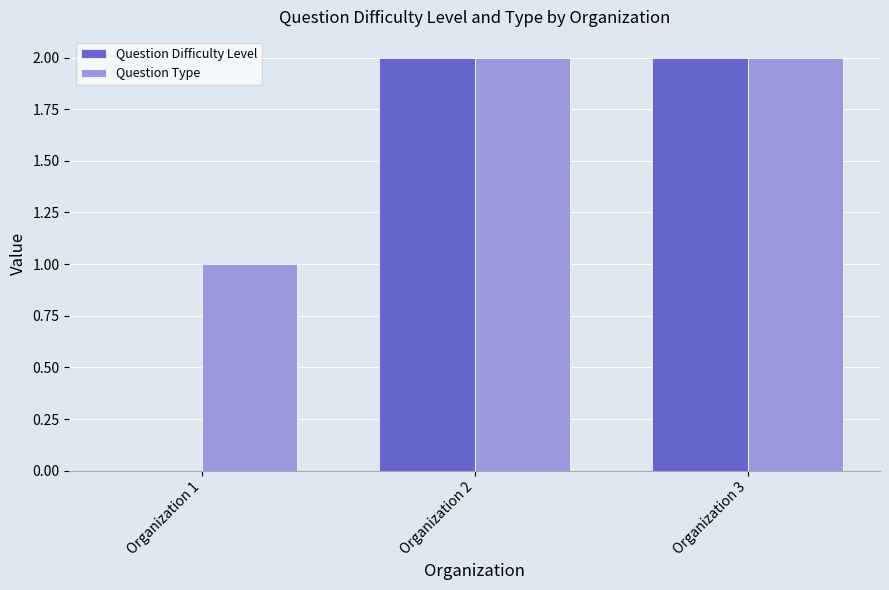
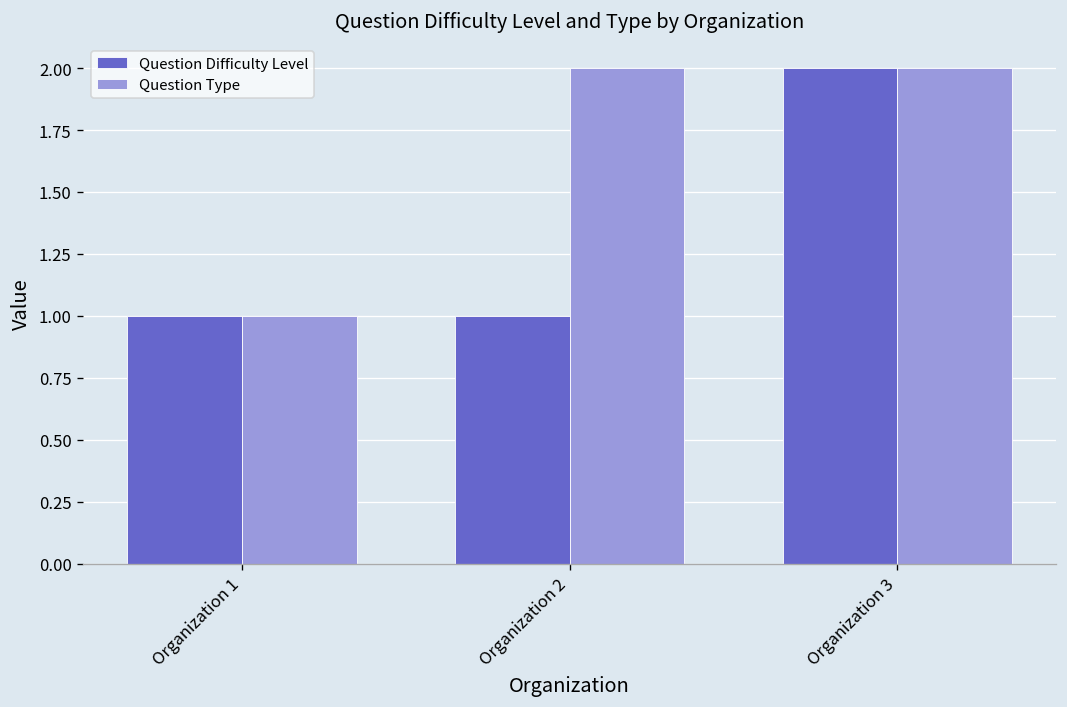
Question Difficulty Level, Organization 1: 0 -> 1
Question Difficulty Level, Organization 2: 2 -> 1
